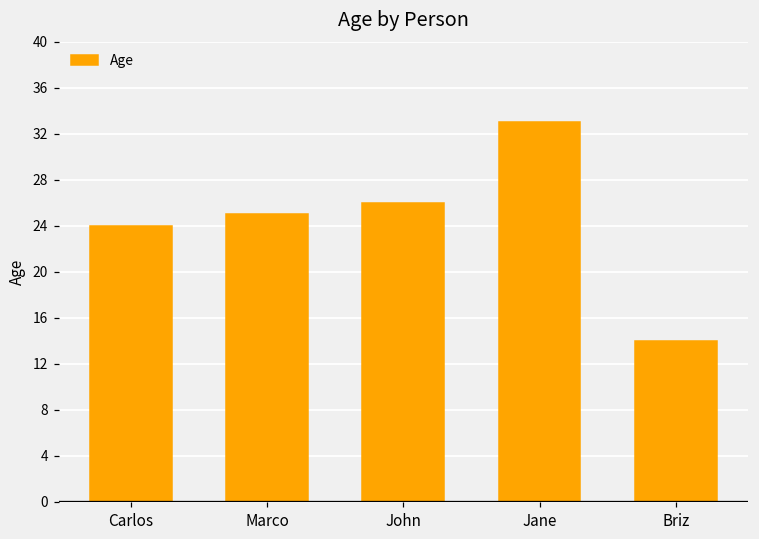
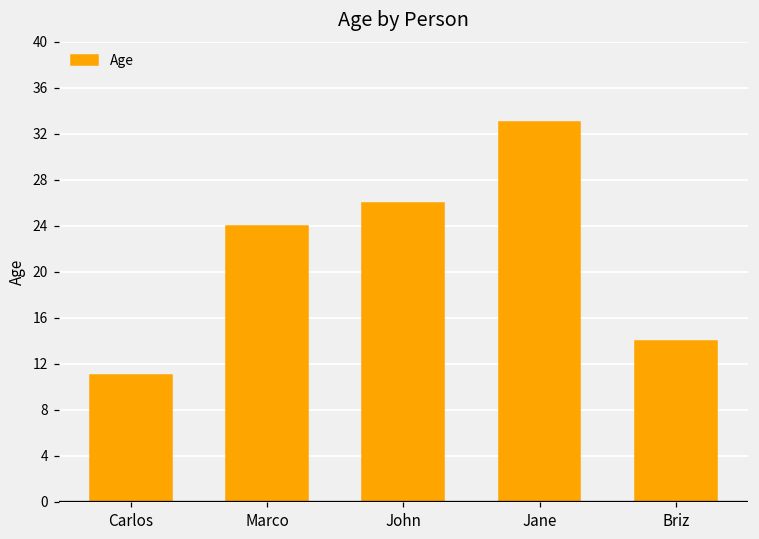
Carlos: 24 -> 11
Marco: 25 -> 24
